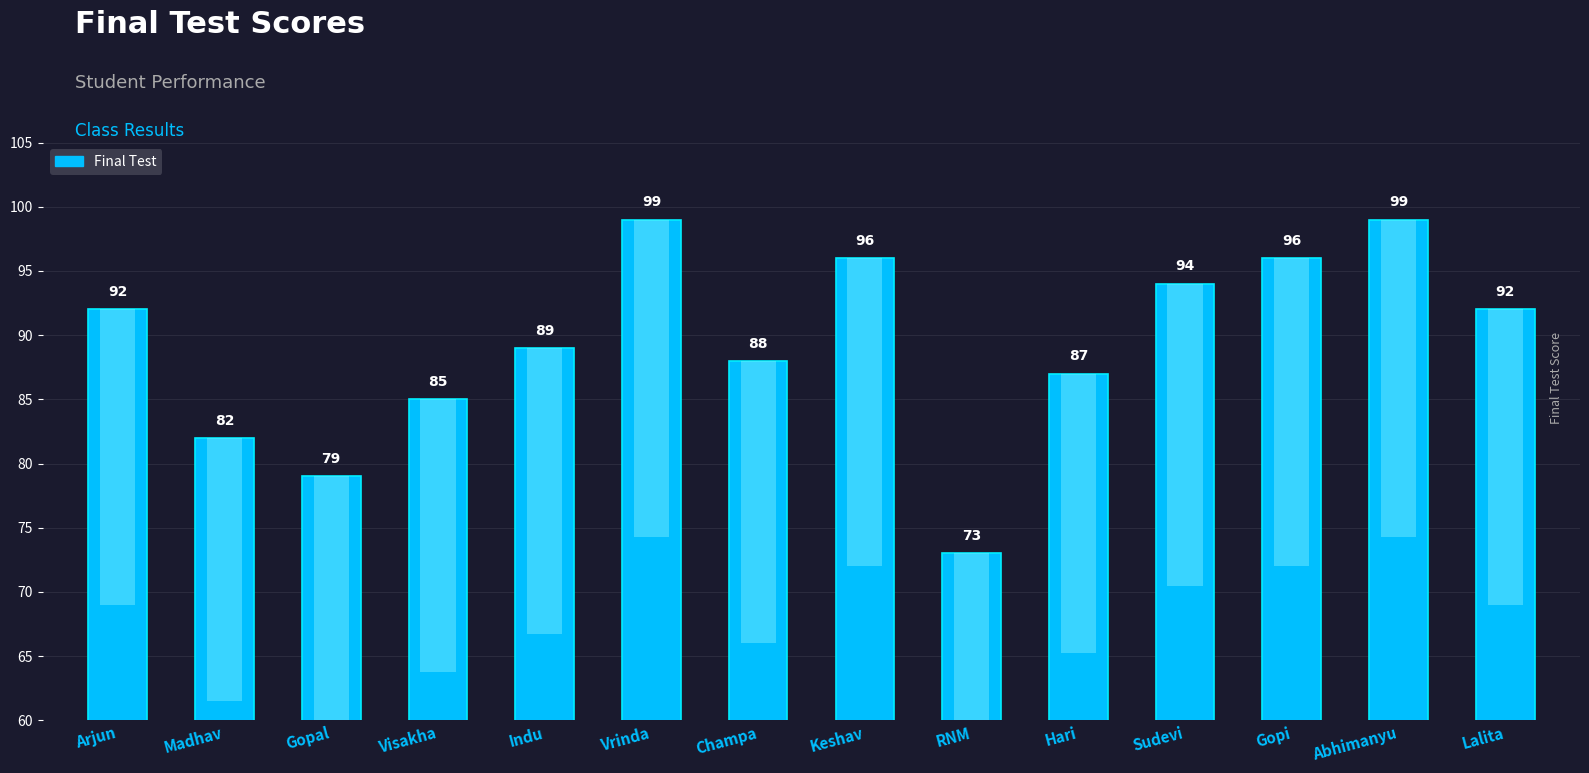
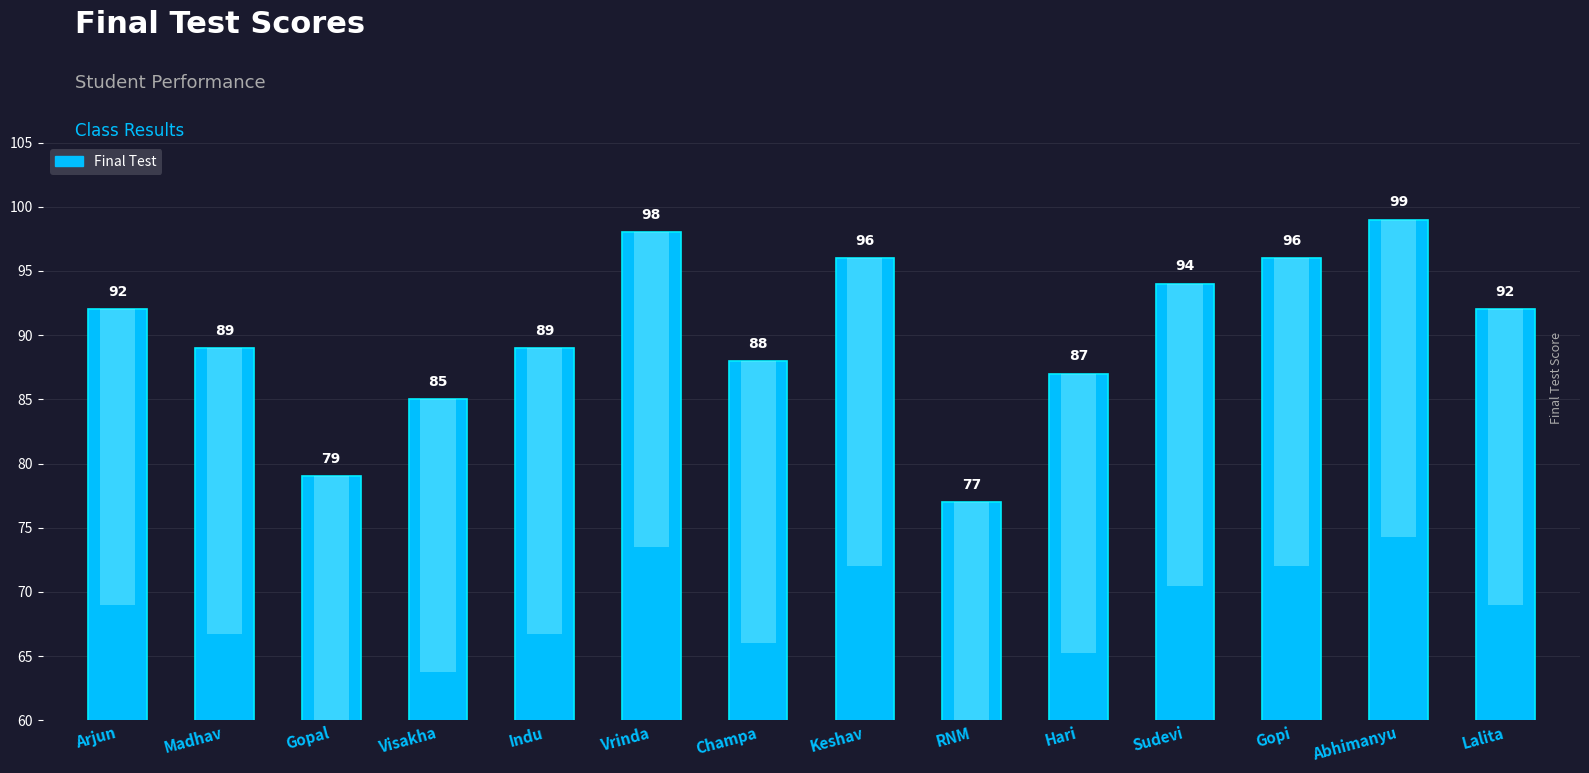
Final Test, Madhav: 82 -> 89
Final Test, Vrinda: 99 -> 98
Final Test, RNM: 73 -> 77
